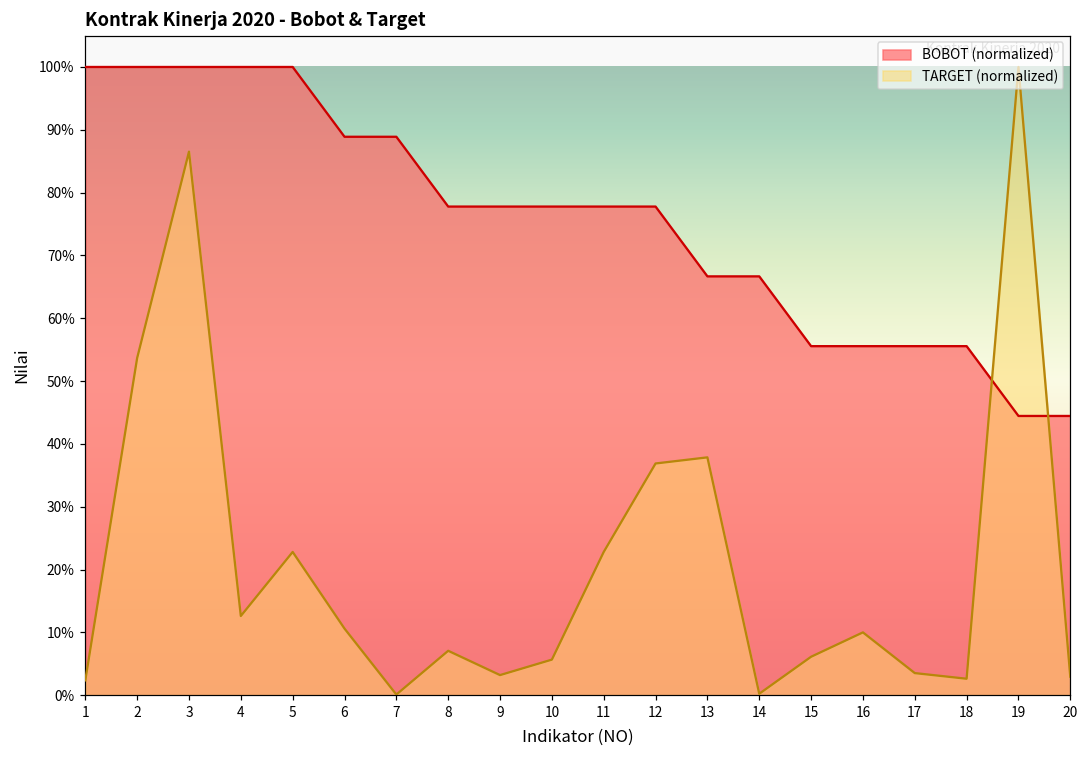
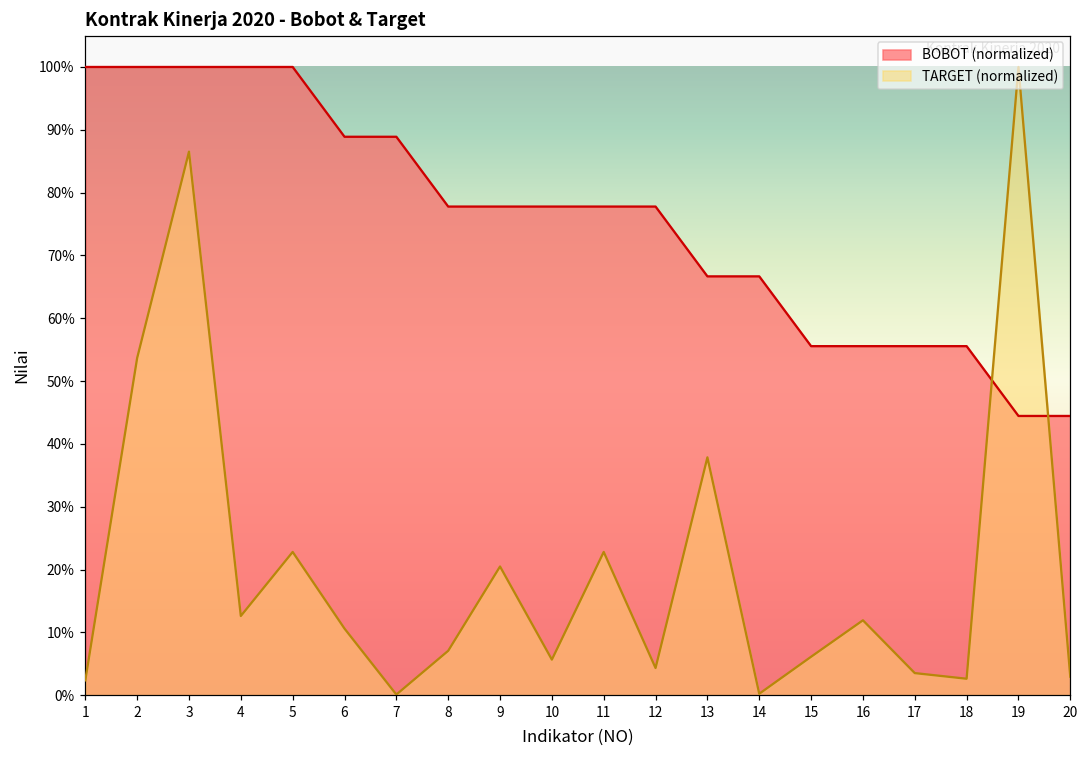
TARGET (normalized), 9: 3% -> 20%
TARGET (normalized), 12: 37% -> 4%
TARGET (normalized), 16: 10% -> 12%
